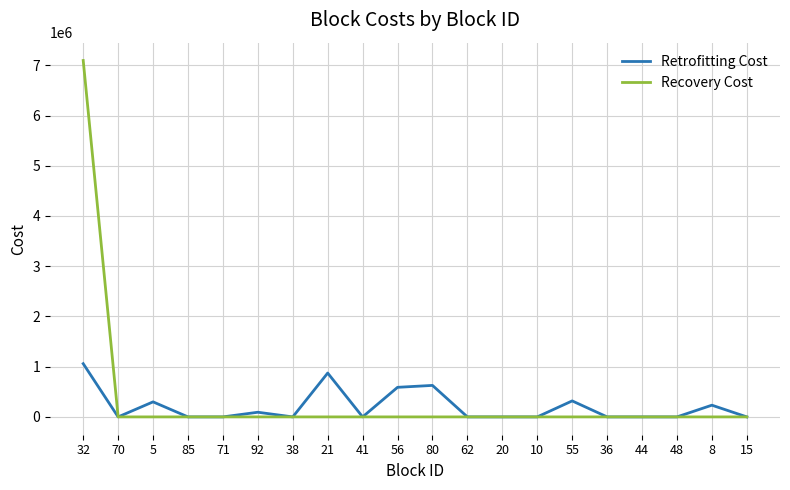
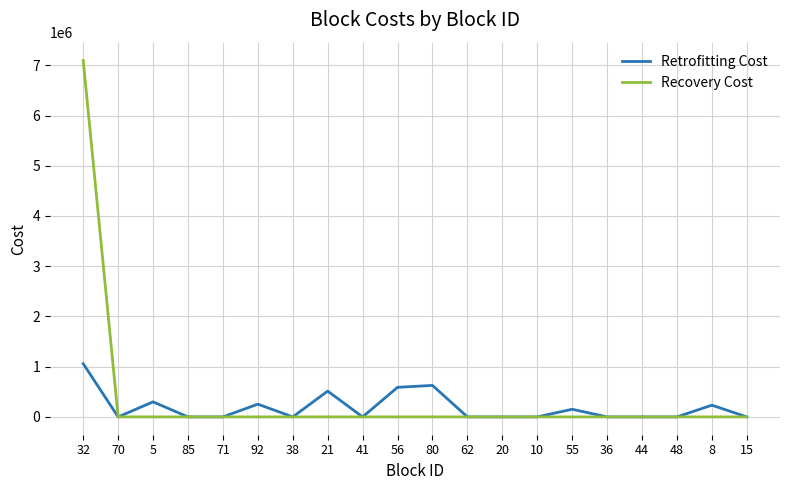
Retrofitting Cost, 92: 100000 -> 300000
Retrofitting Cost, 21: 900000 -> 500000
Retrofitting Cost, 55: 300000 -> 200000
